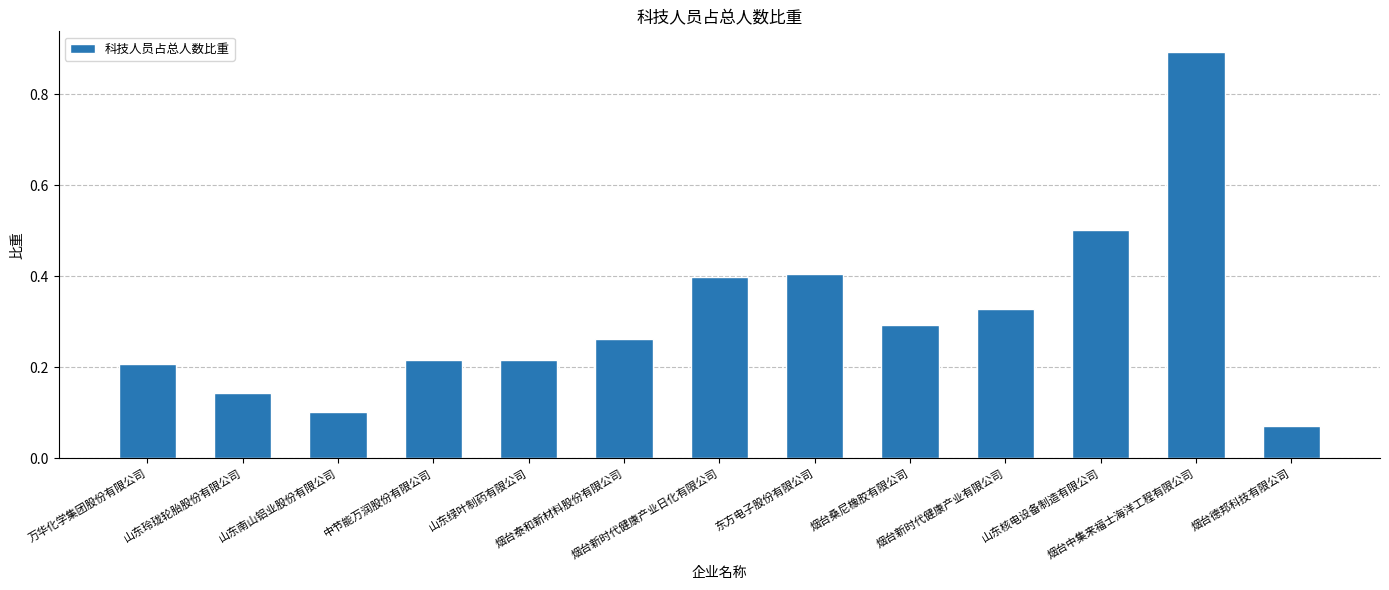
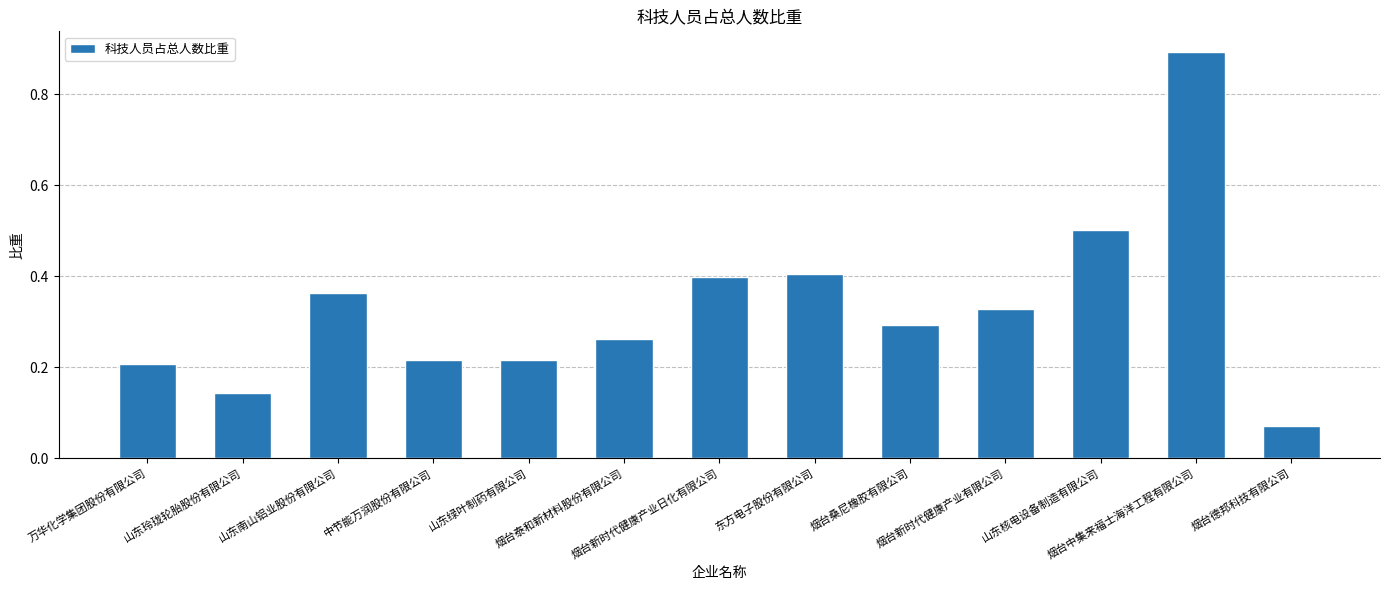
山东南山铝业股份有限公司: 0.10 -> 0.36
